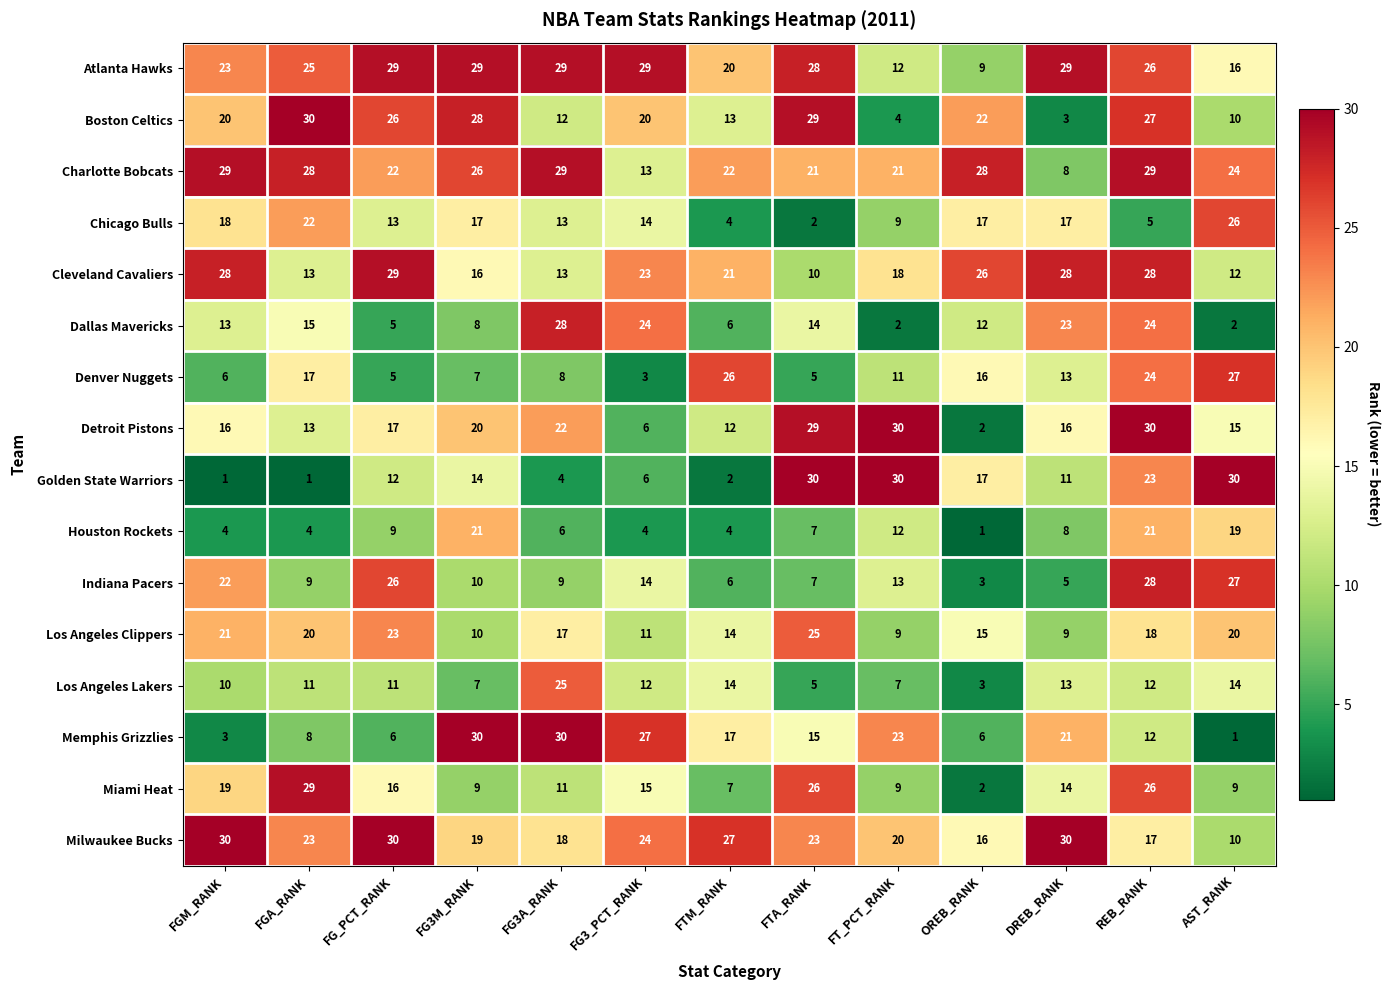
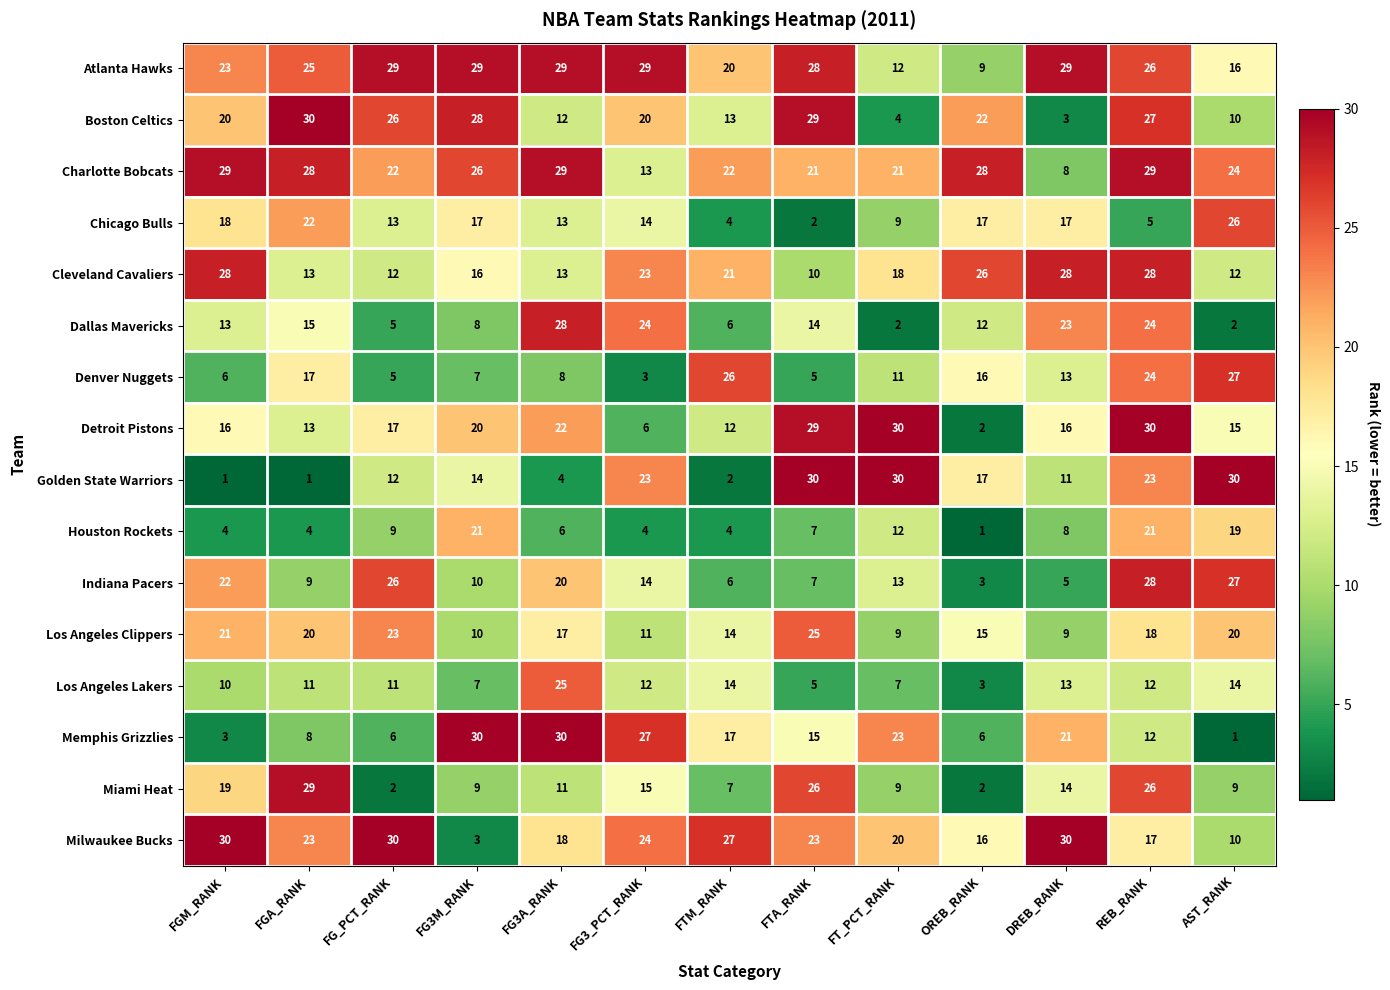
Cleveland Cavaliers, FG_PCT_RANK: 29 -> 12
Golden State Warriors, FG3_PCT_RANK: 6 -> 23
Indiana Pacers, FG3A_RANK: 9 -> 20
Miami Heat, FG_PCT_RANK: 16 -> 2
Milwaukee Bucks, FG3M_RANK: 19 -> 3
